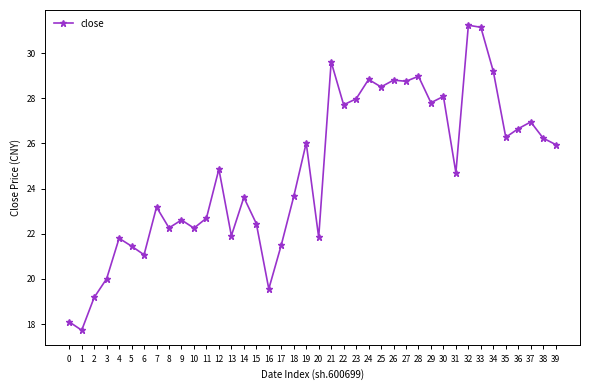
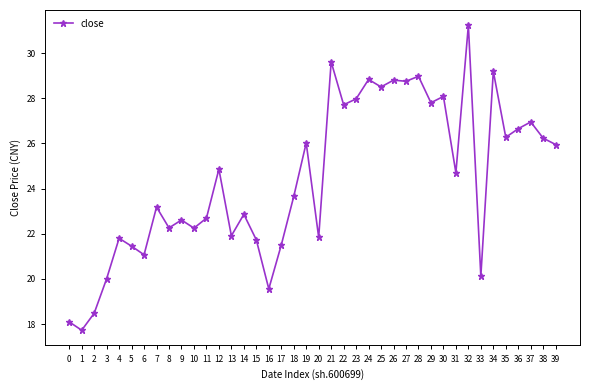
2: 19.2 -> 18.5
14: 23.6 -> 22.9
15: 22.5 -> 21.7
33: 31.1 -> 20.1
